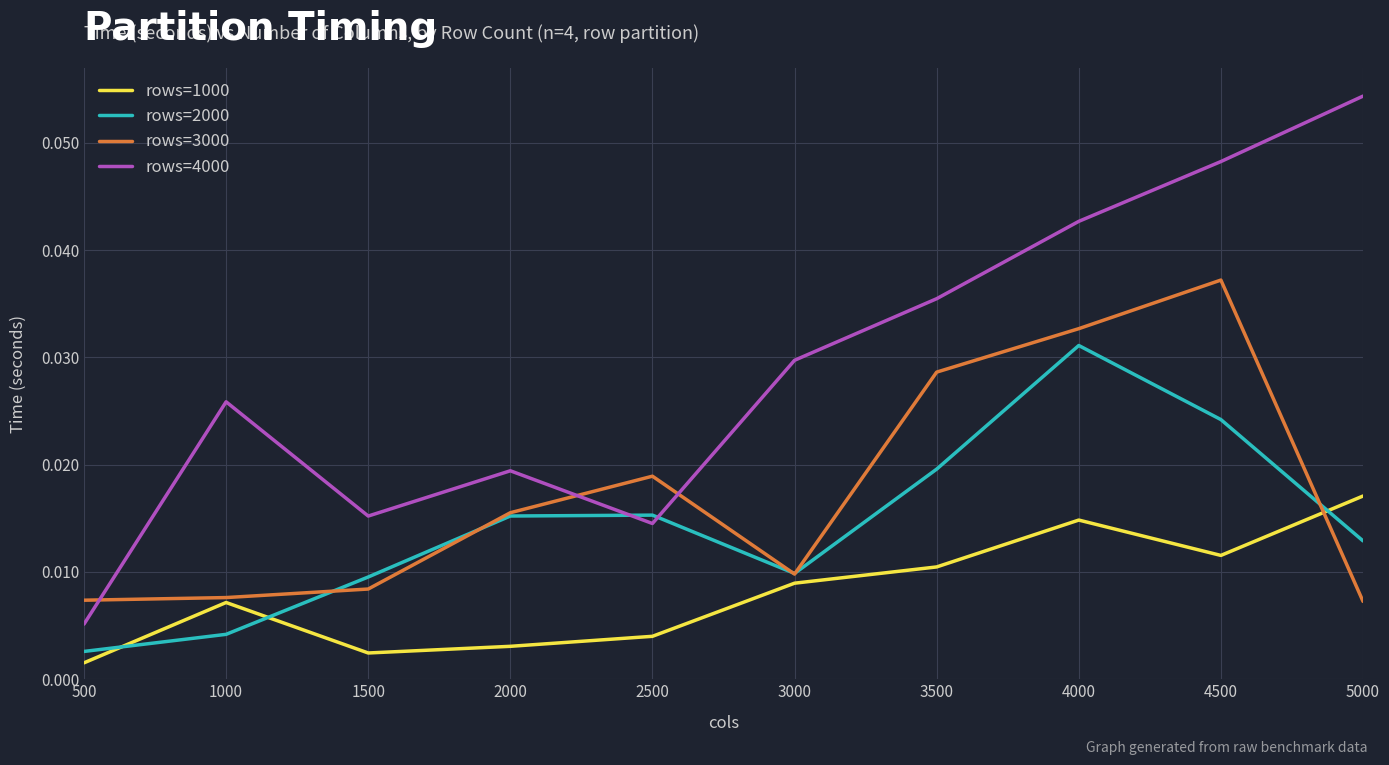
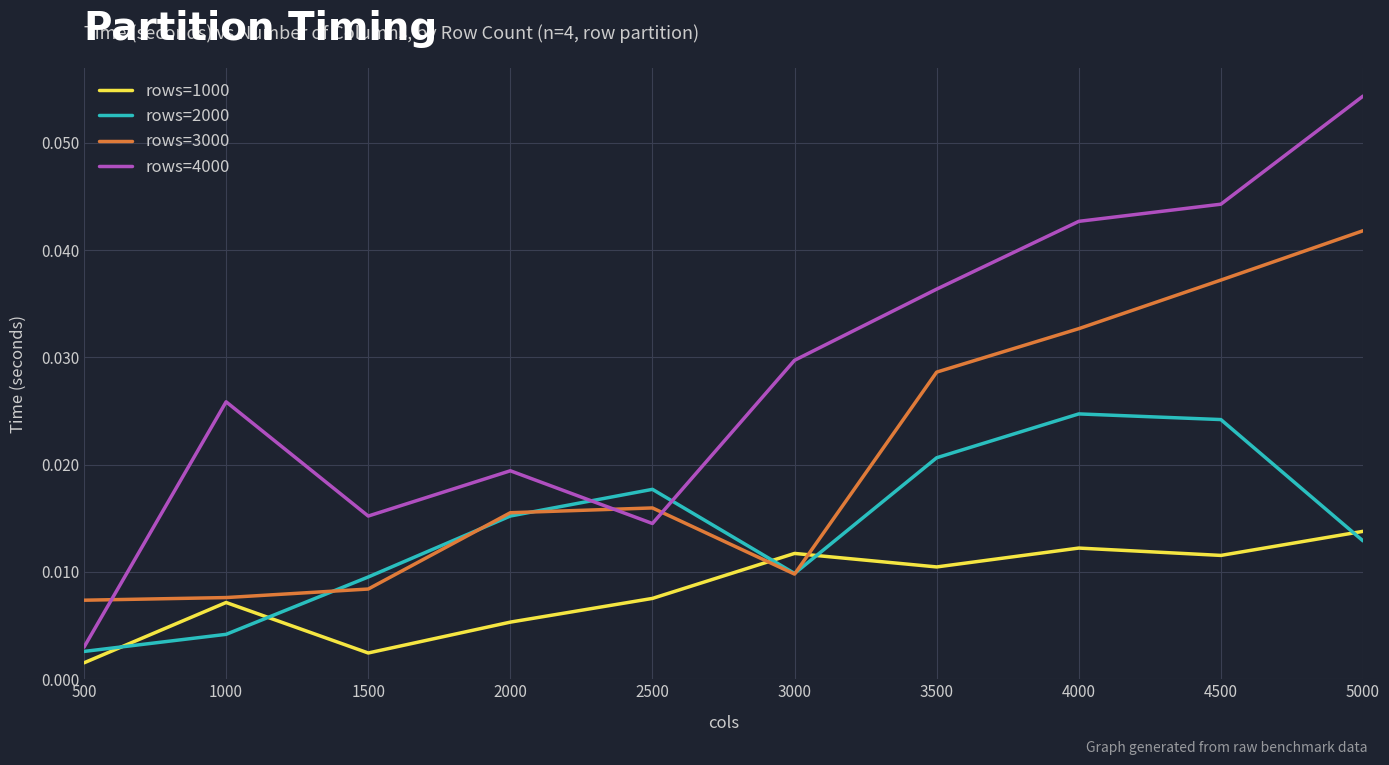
rows=4000, 500: 0.0051 -> 0.0030
rows=1000, 2000: 0.0031 -> 0.0053
rows=1000, 2500: 0.0040 -> 0.0075
rows=2000, 2500: 0.0153 -> 0.0177
rows=3000, 2500: 0.0189 -> 0.0160
rows=1000, 3000: 0.0090 -> 0.0117
rows=2000, 3500: 0.0196 -> 0.0206
rows=4000, 3500: 0.0355 -> 0.0364
rows=1000, 4000: 0.0148 -> 0.0122
rows=2000, 4000: 0.0311 -> 0.0247
rows=4000, 4500: 0.0482 -> 0.0443
rows=1000, 5000: 0.0171 -> 0.0138
rows=3000, 5000: 0.0073 -> 0.0418
